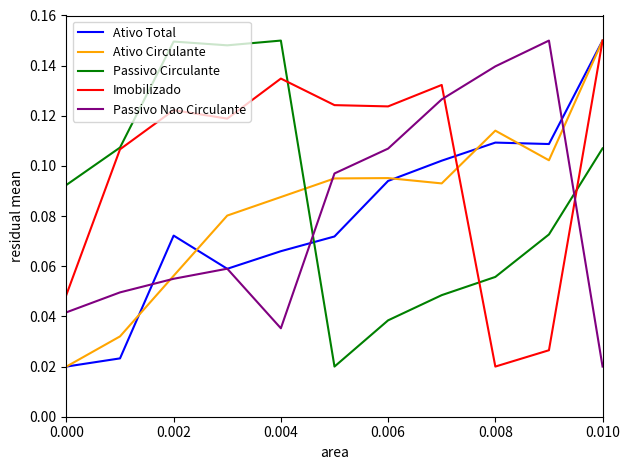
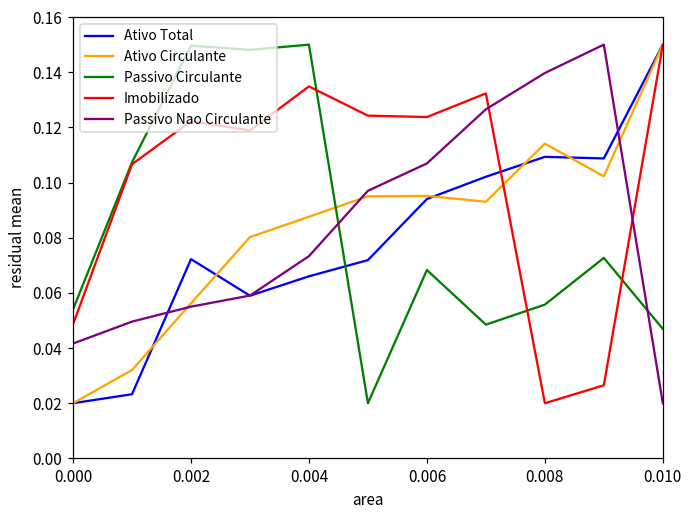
Passivo Circulante, 0.000: 0.092 -> 0.054
Passivo Nao Circulante, 0.004: 0.035 -> 0.073
Passivo Circulante, 0.006: 0.038 -> 0.068
Passivo Circulante, 0.010: 0.107 -> 0.047
